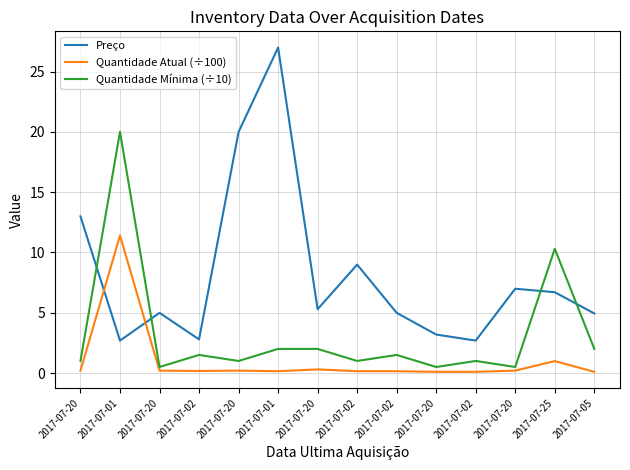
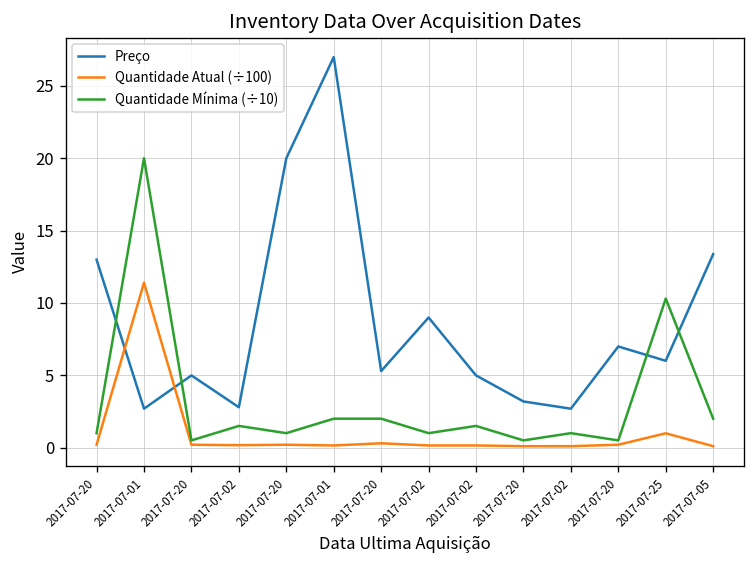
Preço, 2017-07-25: 6.7 -> 6.0
Preço, 2017-07-05: 4.9 -> 13.4
